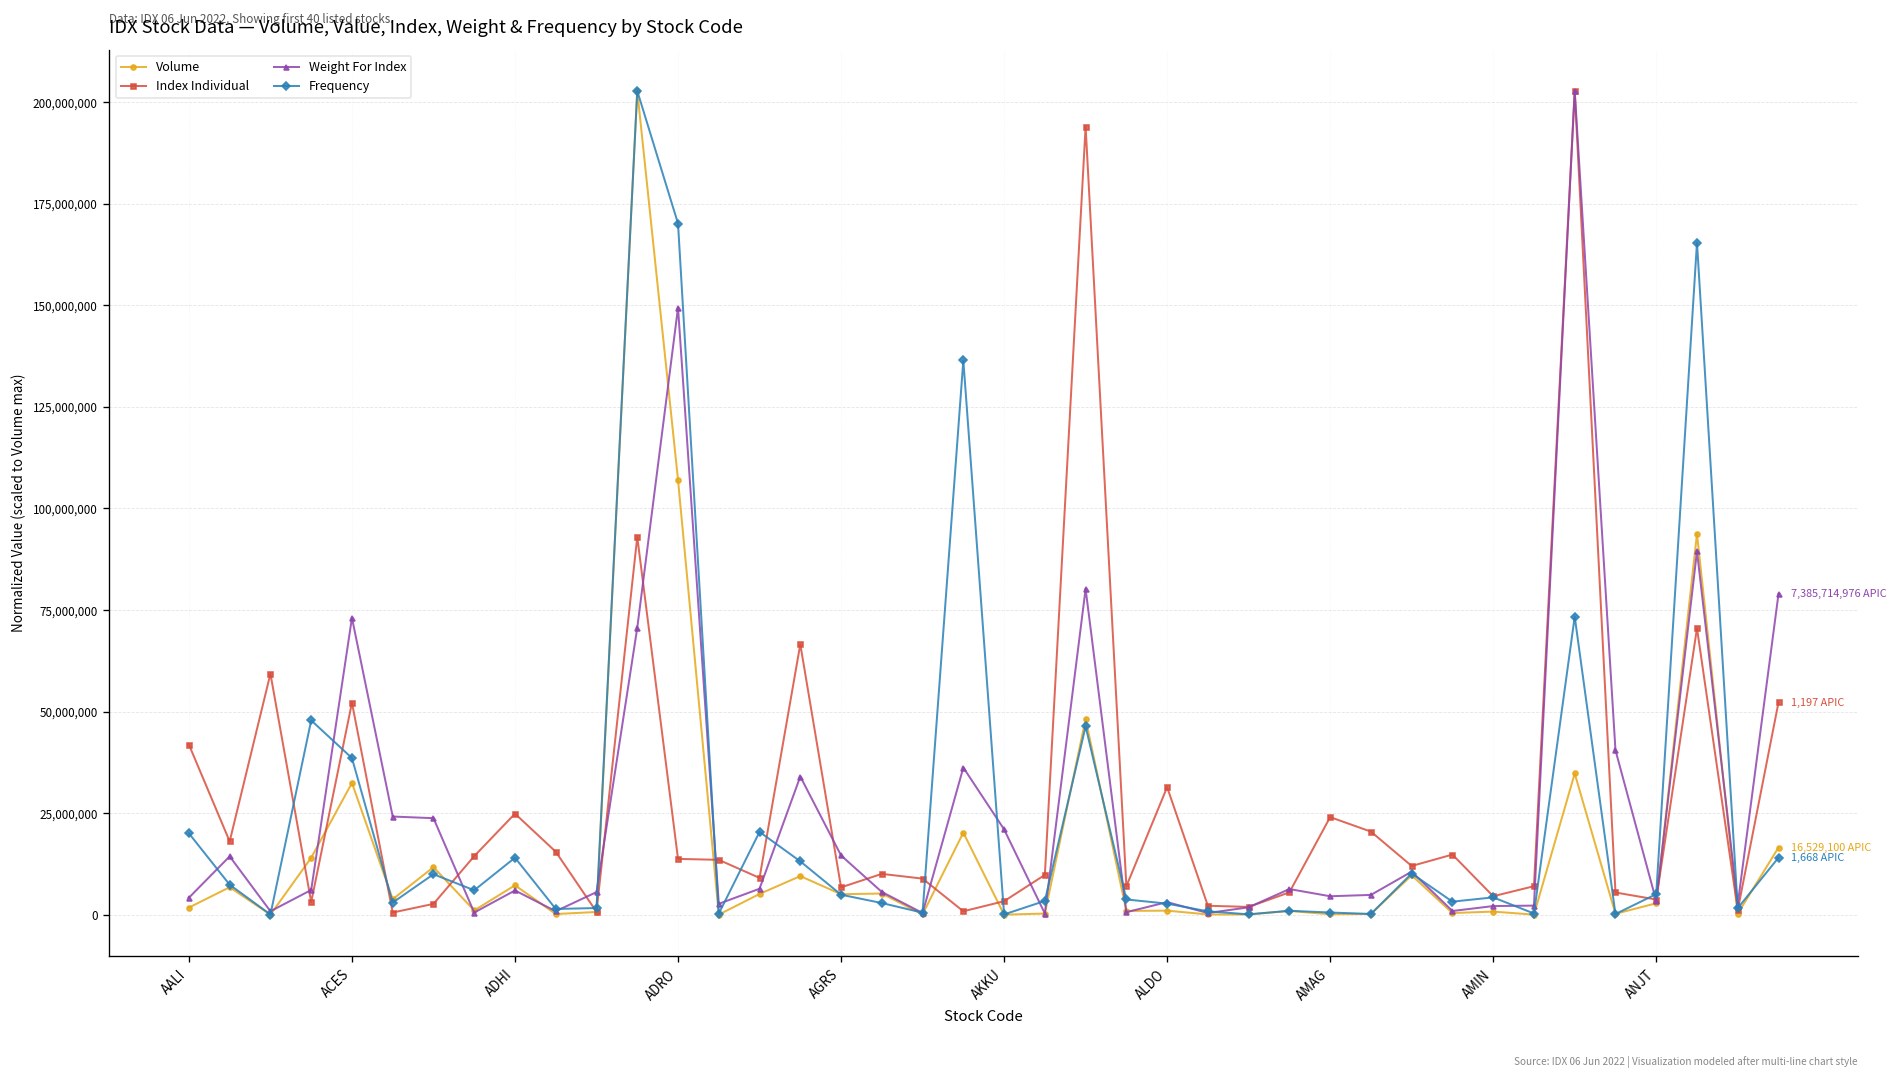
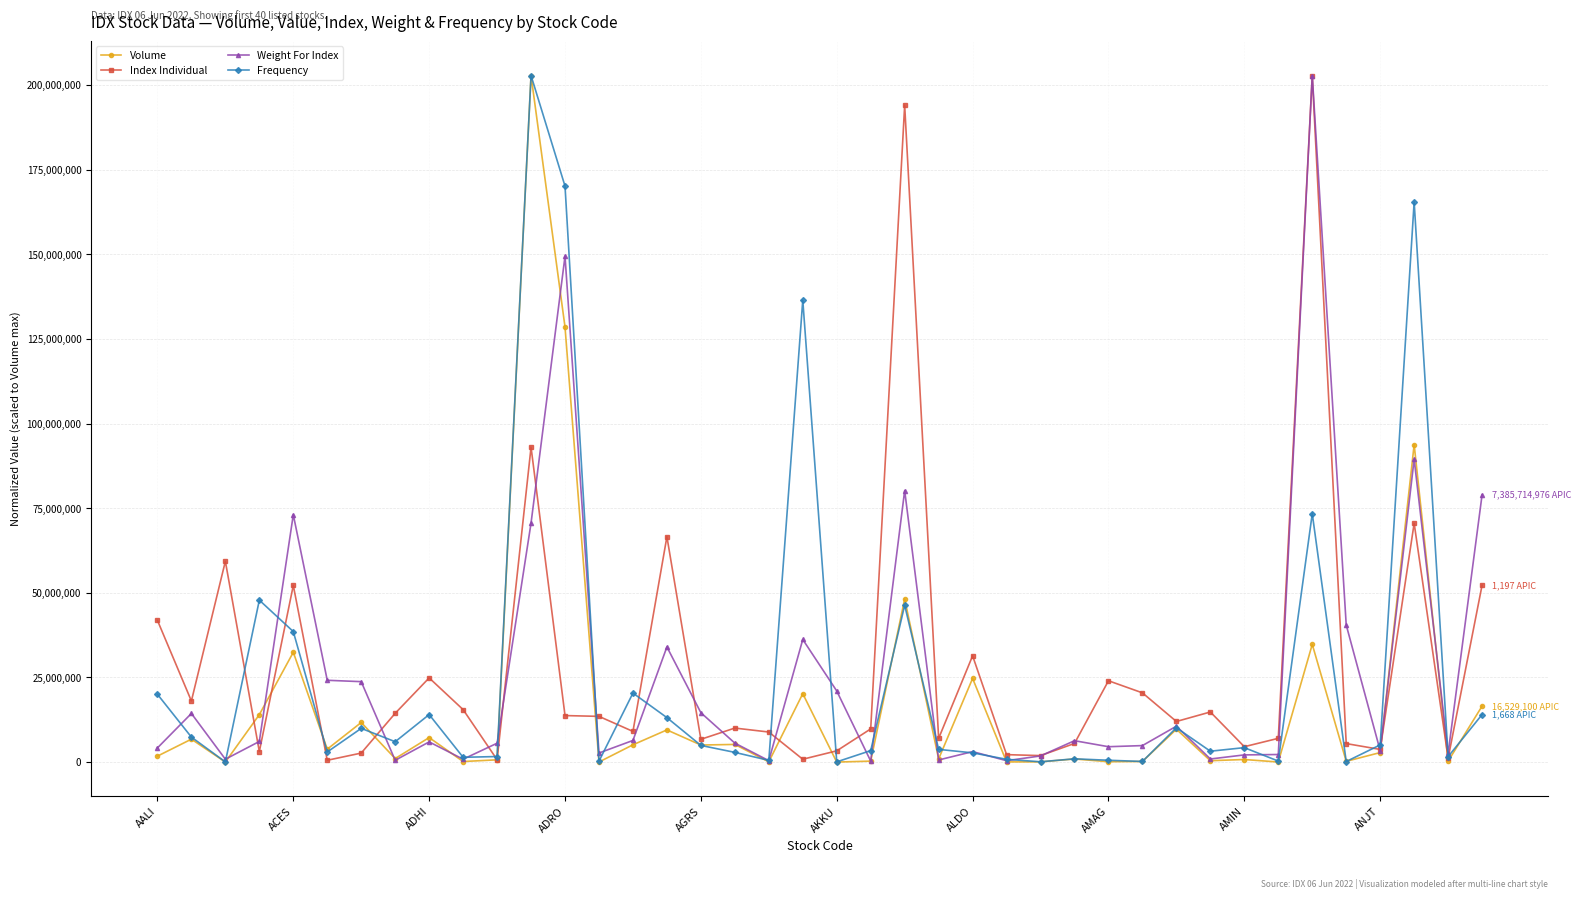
Volume, ADRO: 107,000,000 -> 129,000,000
Volume, ALDO: 1,000,000 -> 25,000,000
